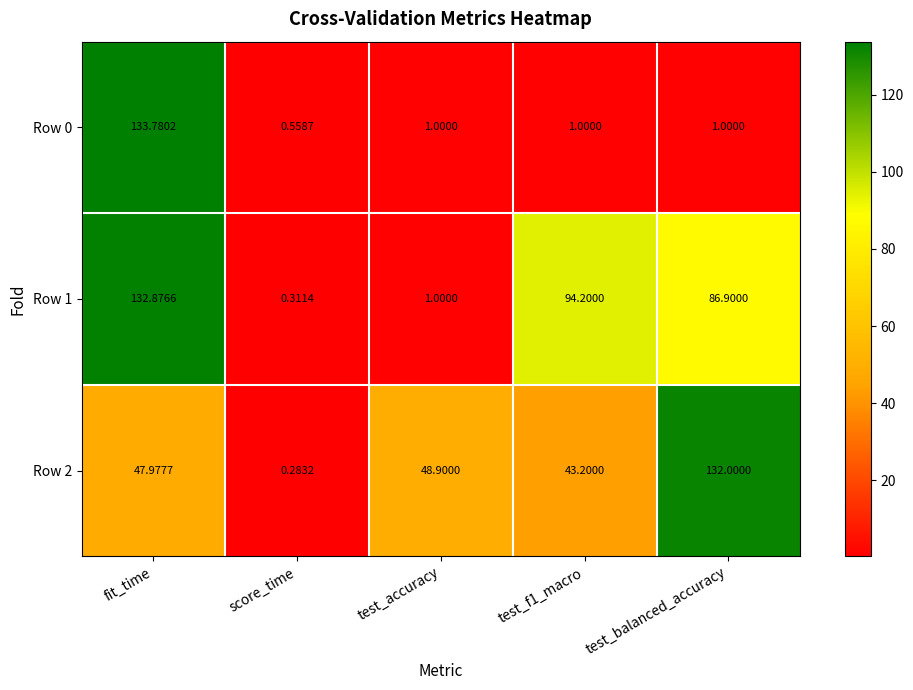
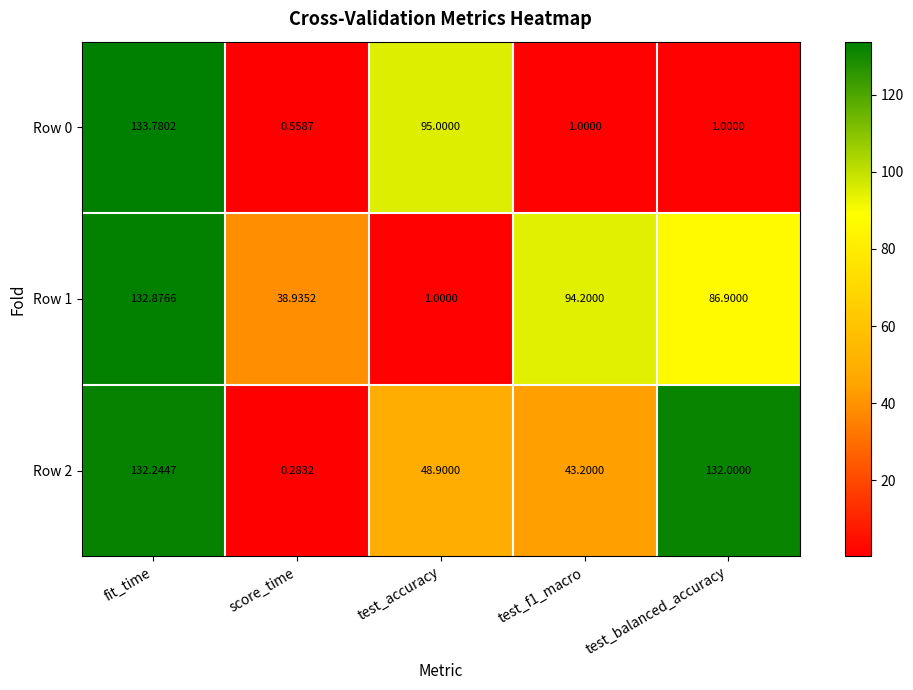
Row 0, test_accuracy: 1.0000 -> 95.0000
Row 1, score_time: 0.3114 -> 38.9352
Row 2, fit_time: 47.9777 -> 132.2447
